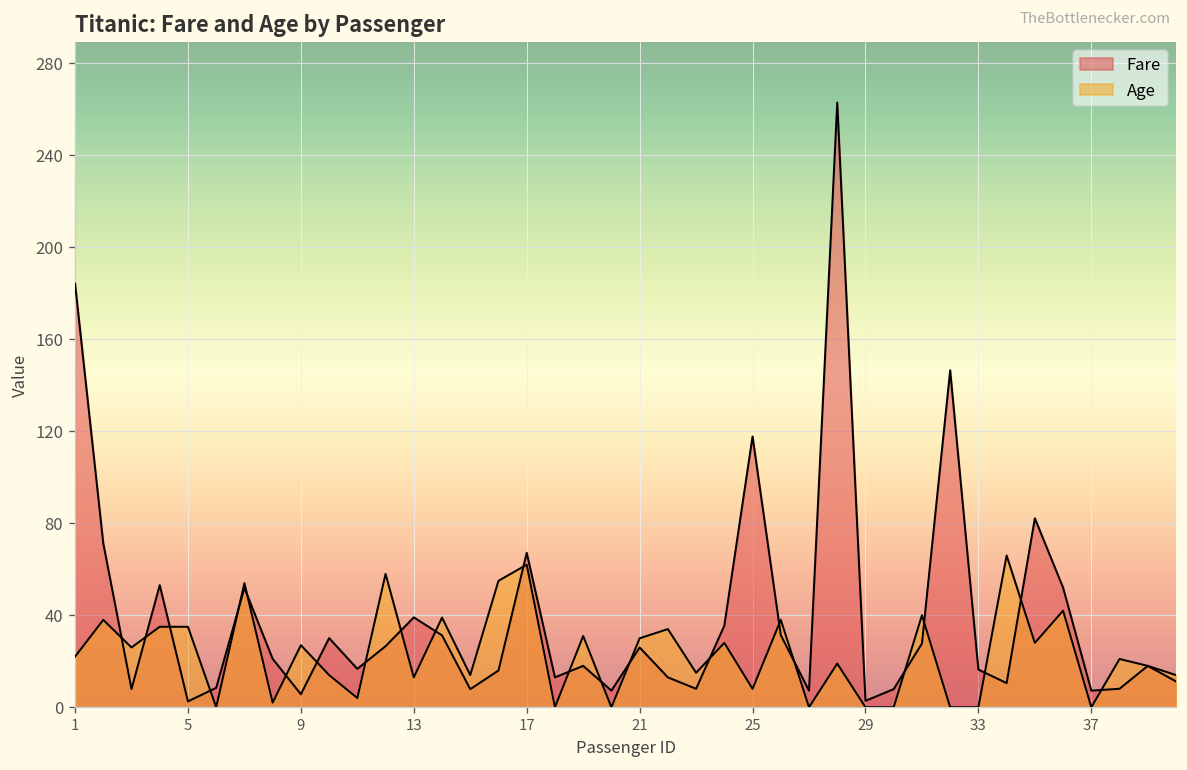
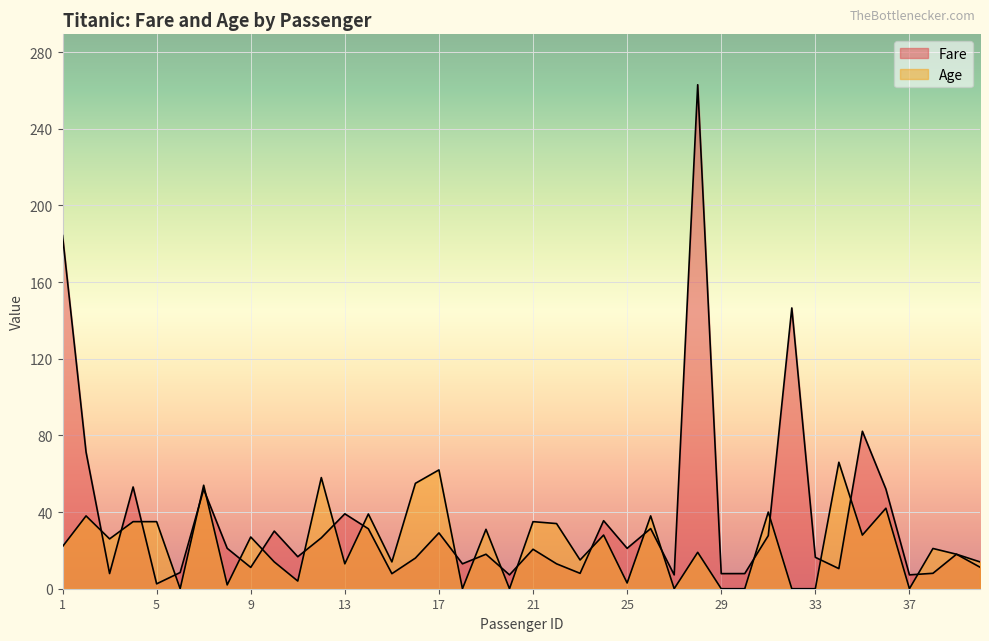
Fare, 9: 6 -> 11
Fare, 17: 67 -> 29
Fare, 21: 26 -> 21
Age, 21: 30 -> 35
Fare, 25: 118 -> 21
Age, 25: 8 -> 3
Fare, 29: 3 -> 8
